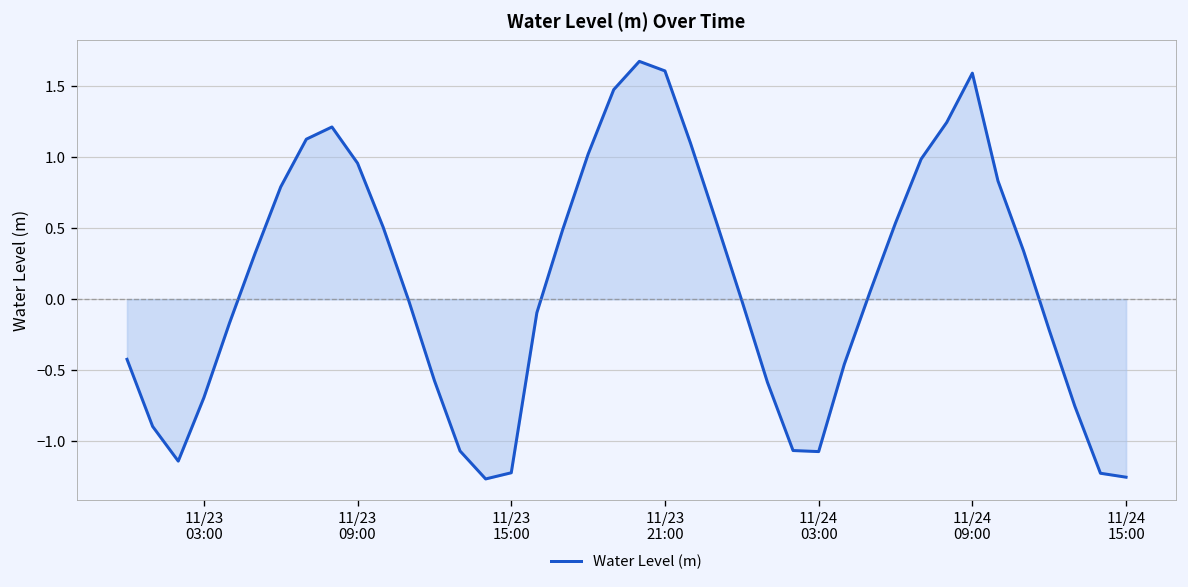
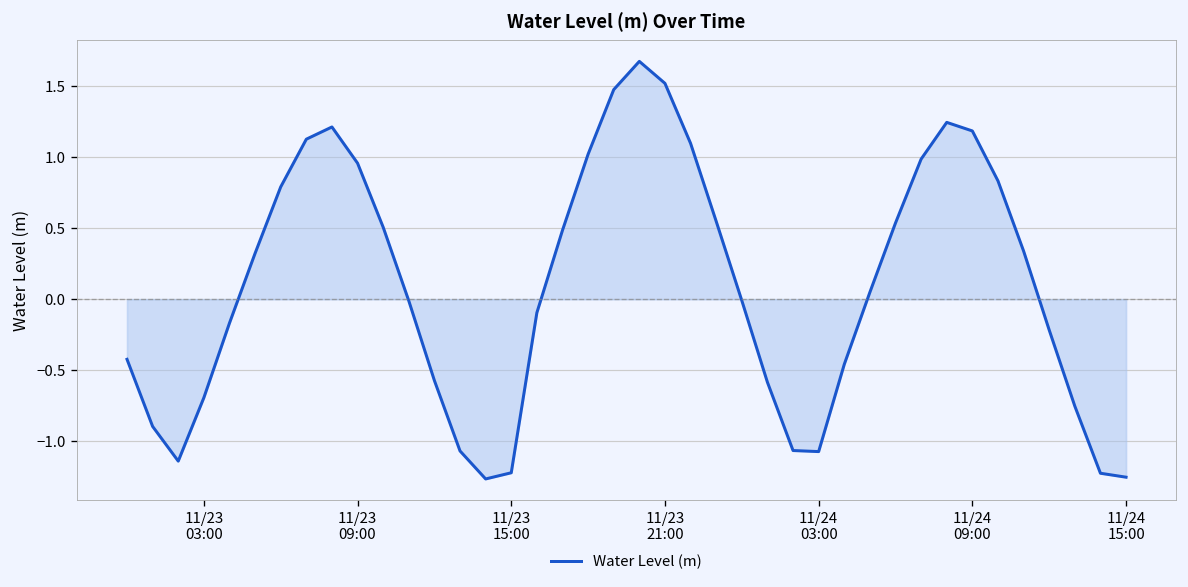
Water Level (m), 11/23 21:00: 1.61 -> 1.52
Water Level (m), 11/24 09:00: 1.59 -> 1.19
